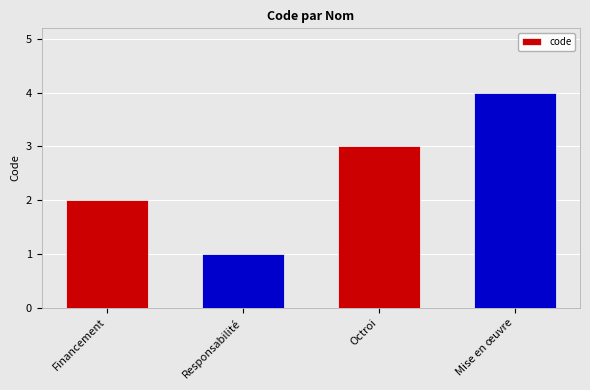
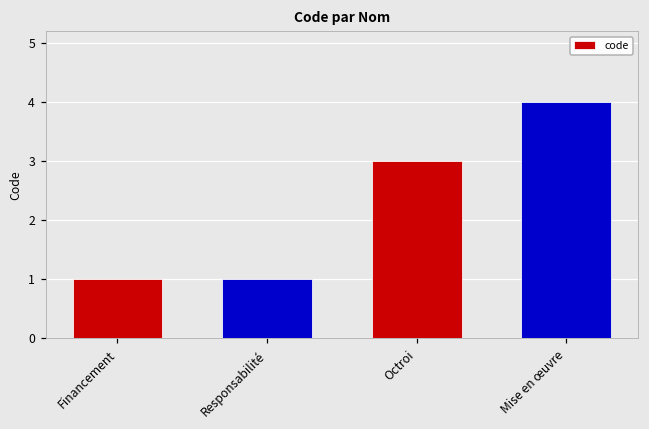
Financement: 2 -> 1
